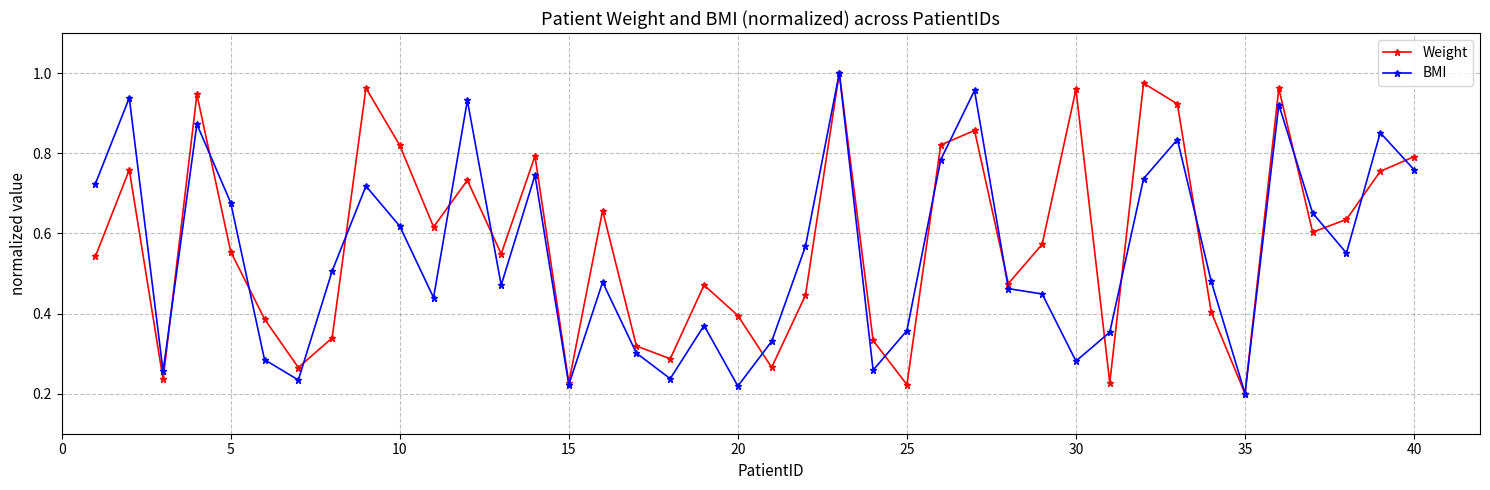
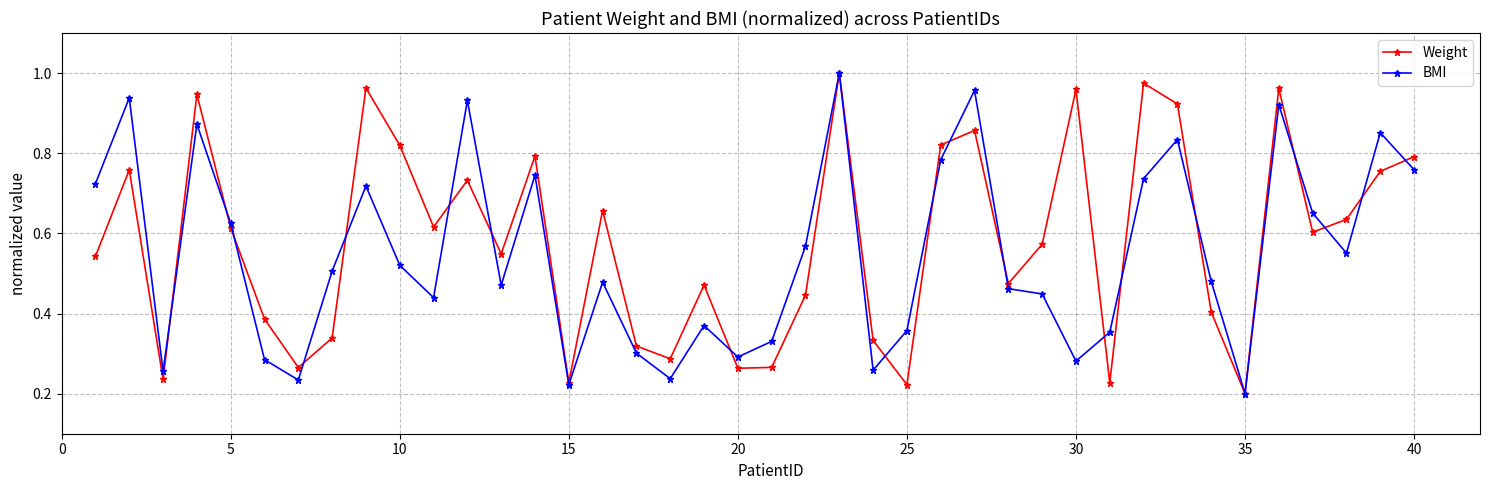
Weight, 5: 0.55 -> 0.61
BMI, 5: 0.68 -> 0.62
BMI, 10: 0.62 -> 0.52
Weight, 20: 0.39 -> 0.26
BMI, 20: 0.22 -> 0.29
